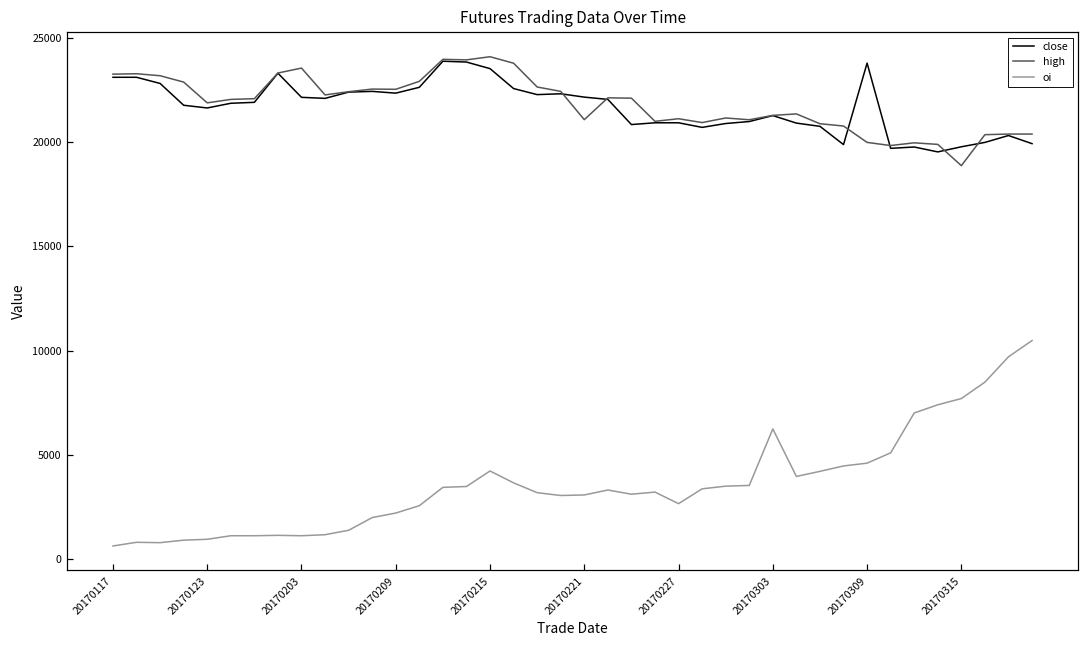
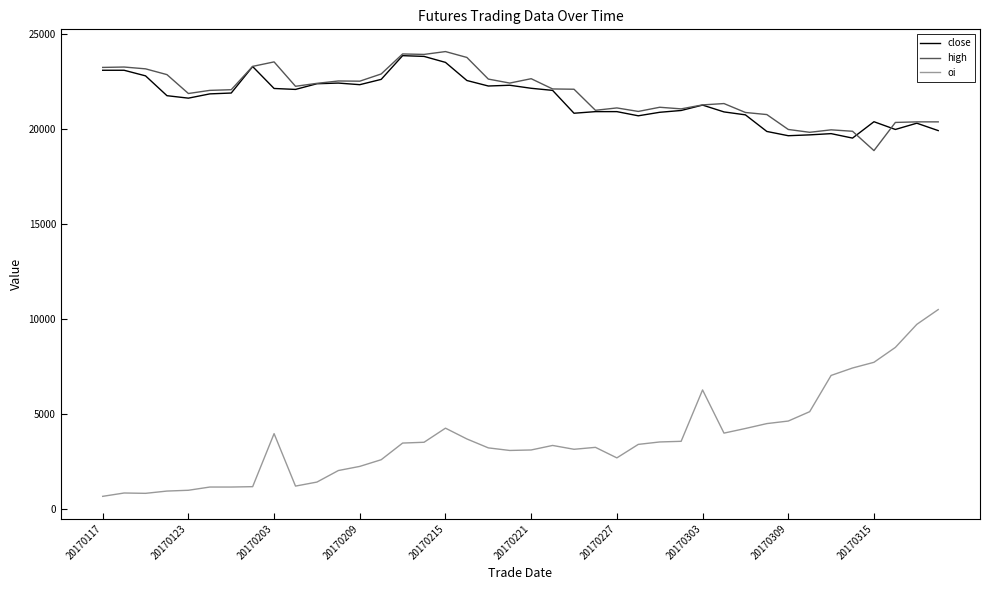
oi, 20170203: 1100 -> 3900
high, 20170221: 21100 -> 22700
close, 20170309: 23800 -> 19700
close, 20170315: 19800 -> 20400
